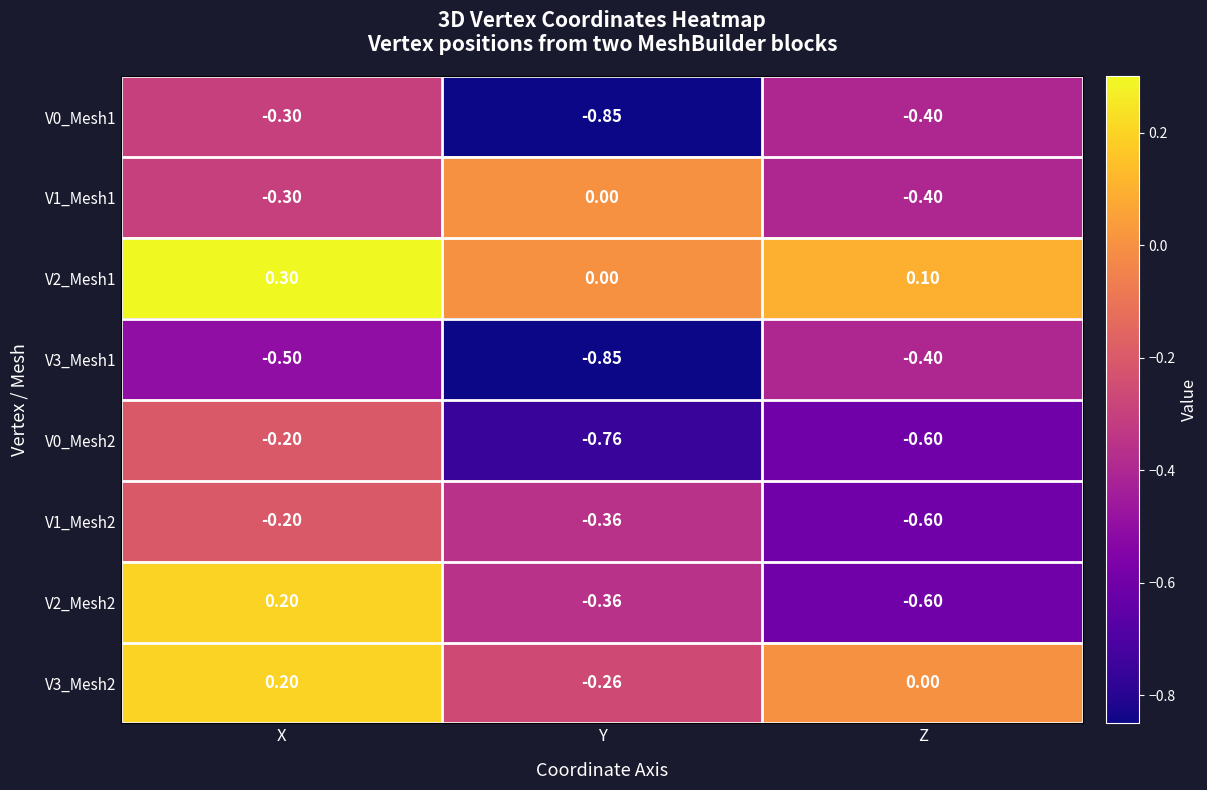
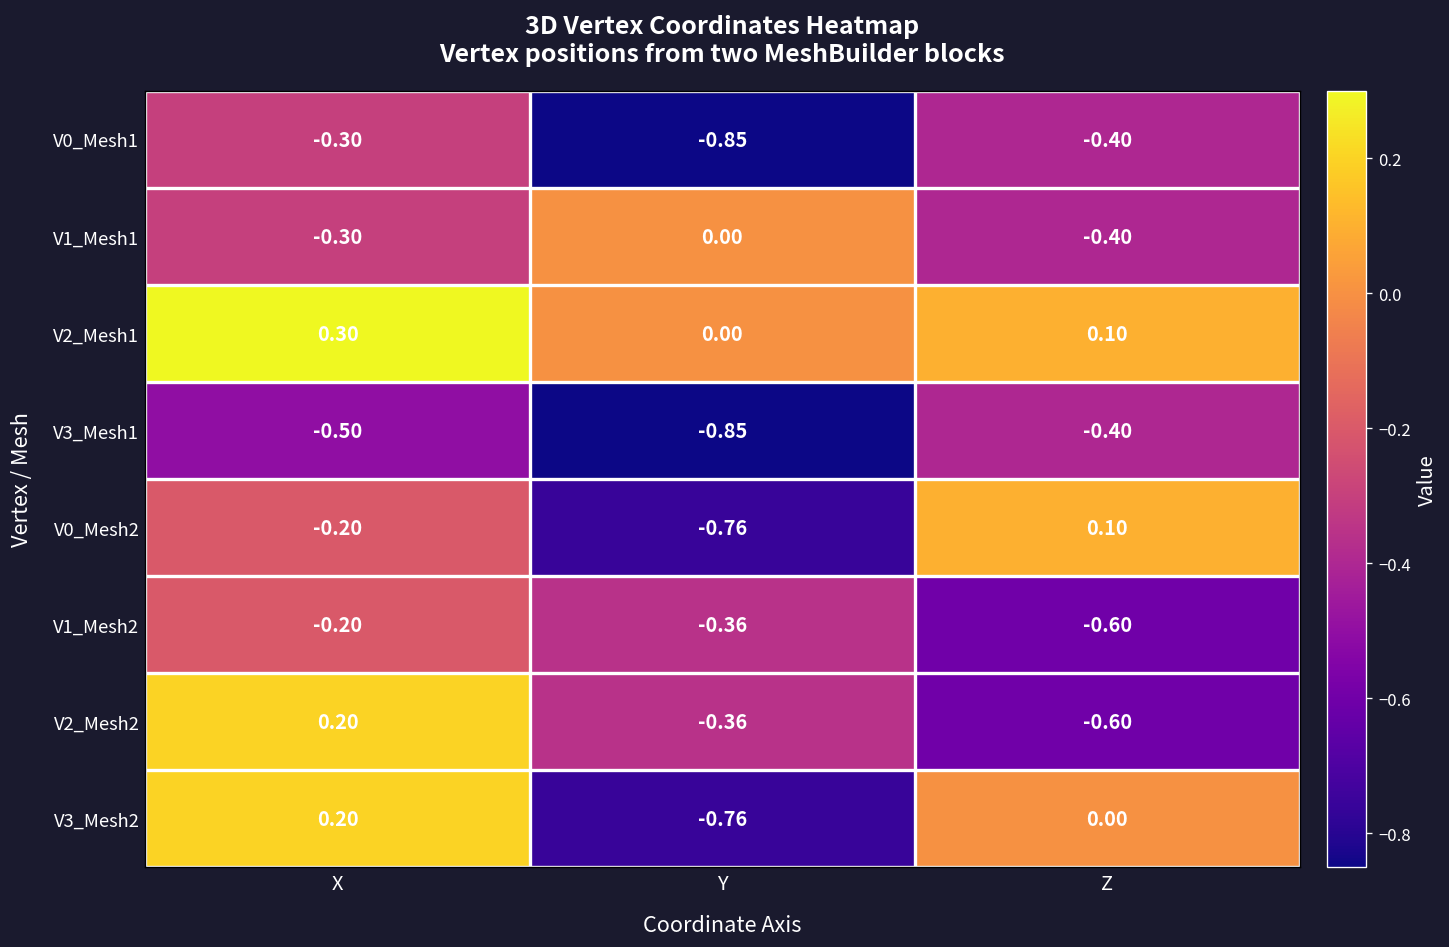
V0_Mesh2, Z: -0.60 -> 0.10
V3_Mesh2, Y: -0.26 -> -0.76
